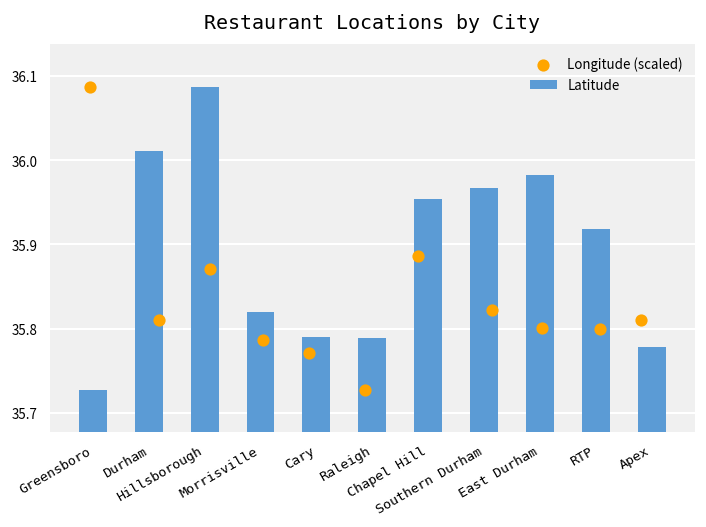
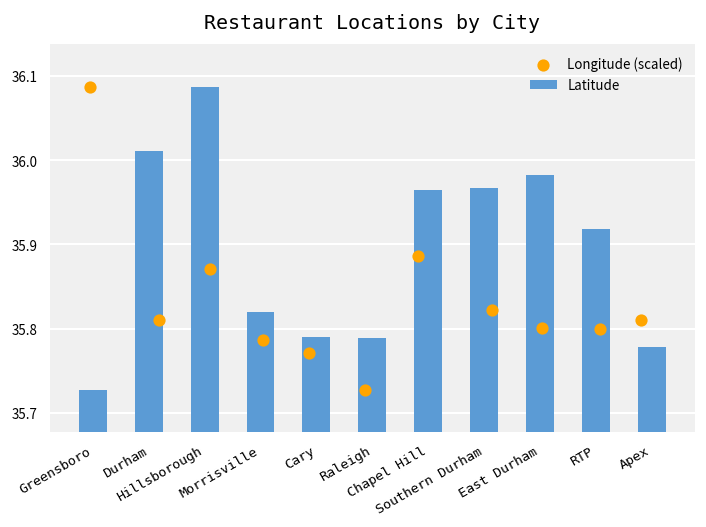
Latitude, Chapel Hill: 35.95 -> 35.96
